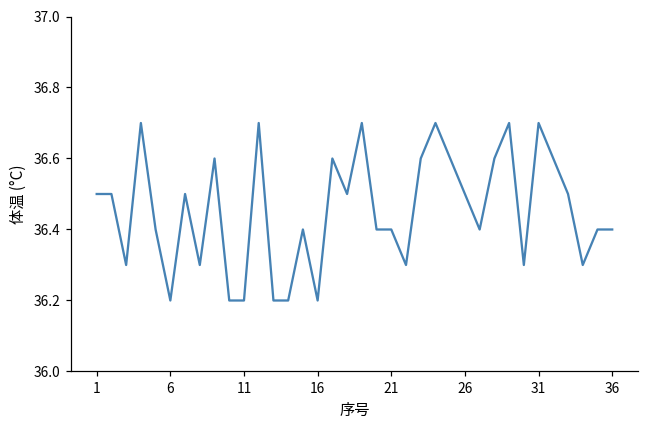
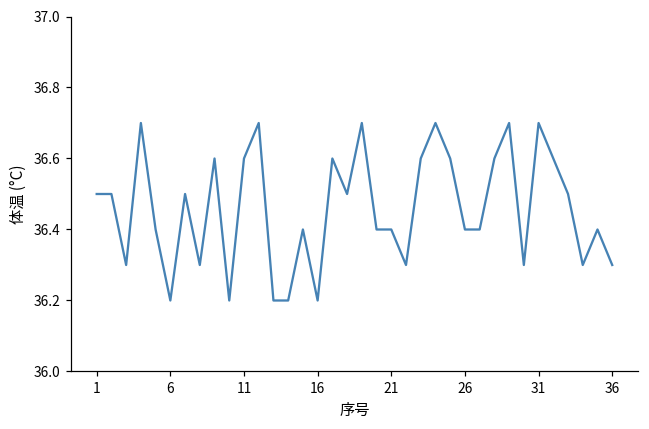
11: 36.2 -> 36.6
26: 36.5 -> 36.4
36: 36.4 -> 36.3
